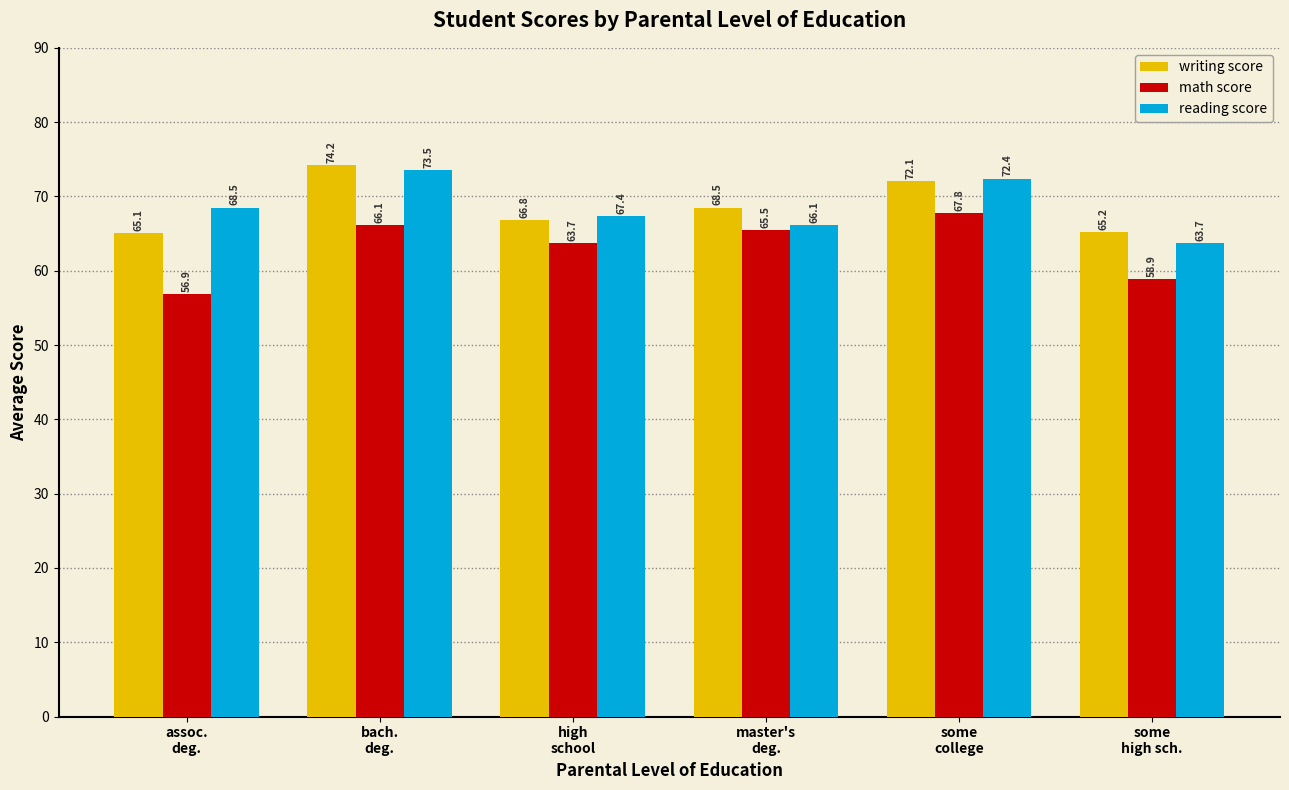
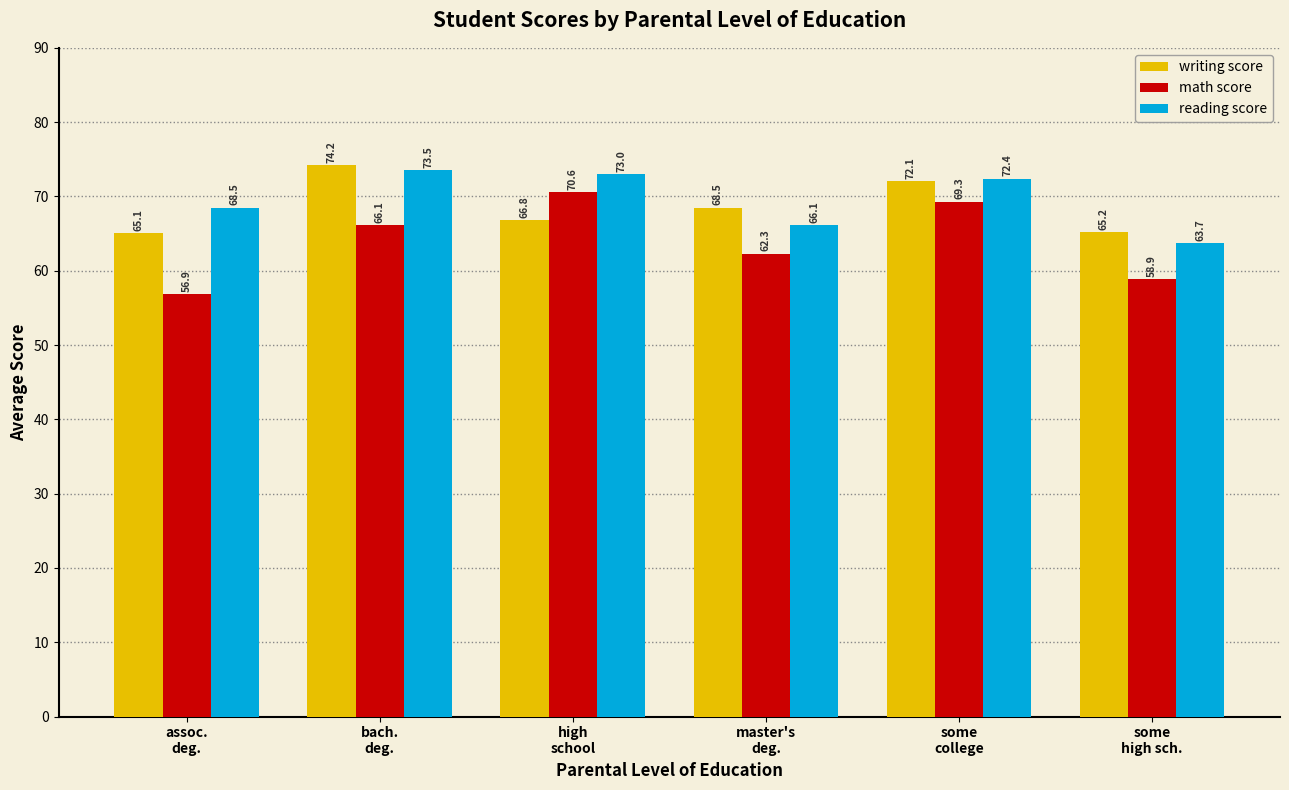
math score, high school: 63.7 -> 70.6
reading score, high school: 67.4 -> 73.0
math score, master's deg.: 65.5 -> 62.3
math score, some college: 67.8 -> 69.3
